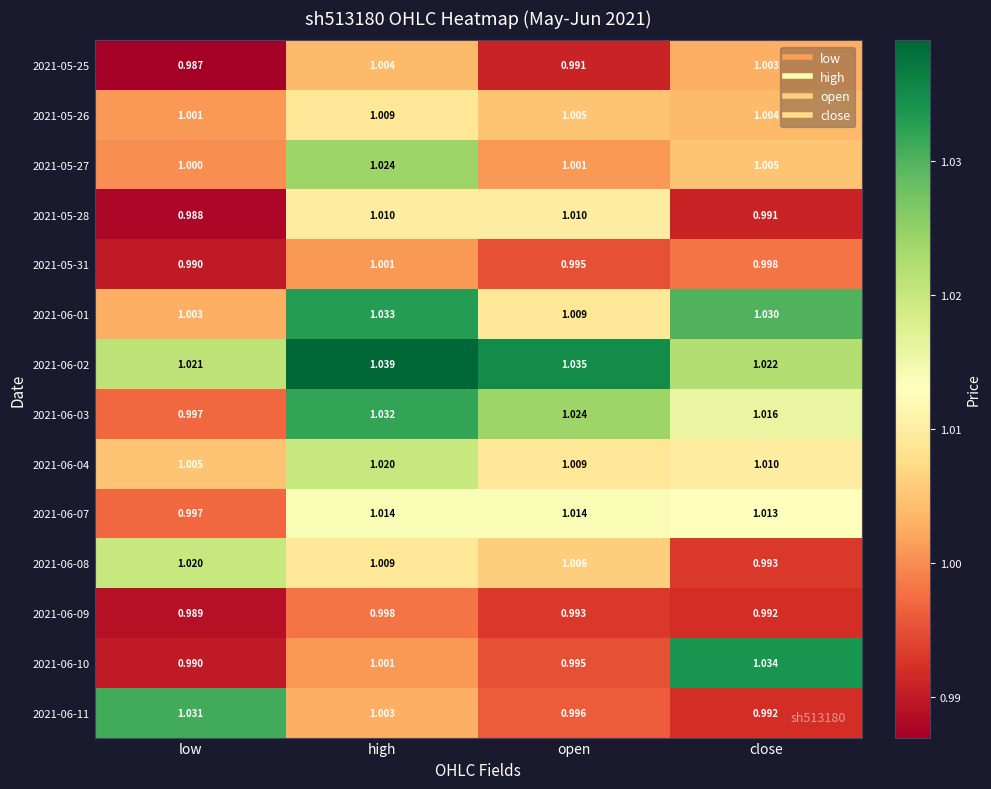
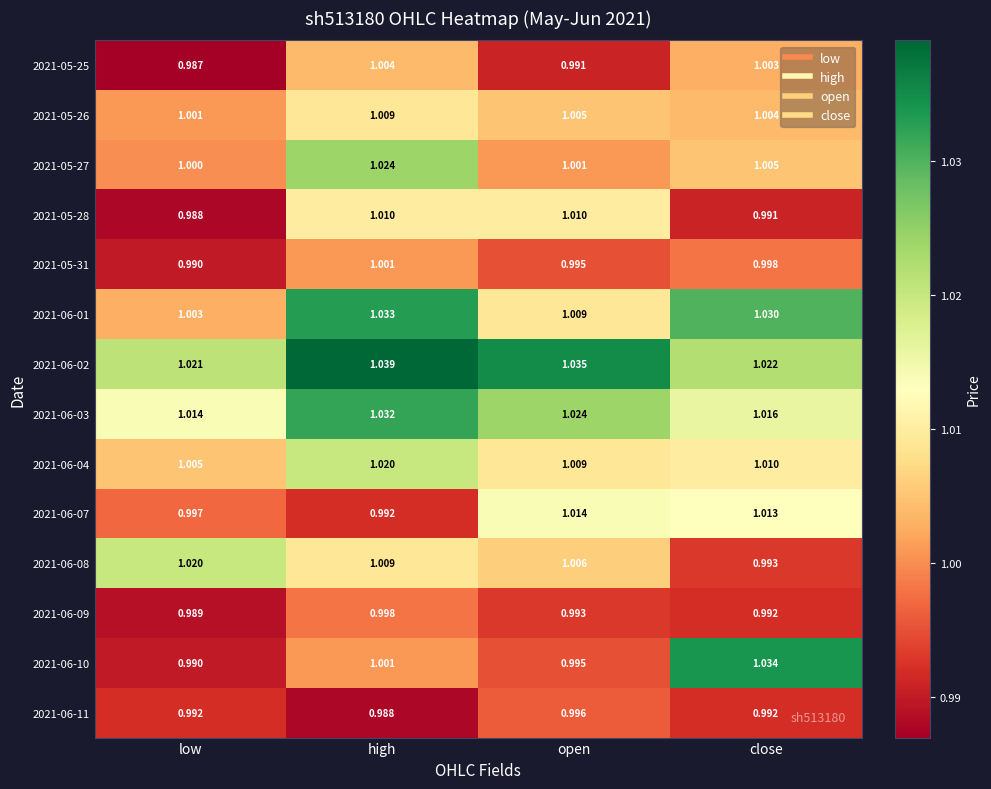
2021-06-03, low: 0.997 -> 1.014
2021-06-07, high: 1.014 -> 0.992
2021-06-11, low: 1.031 -> 0.992
2021-06-11, high: 1.003 -> 0.988
